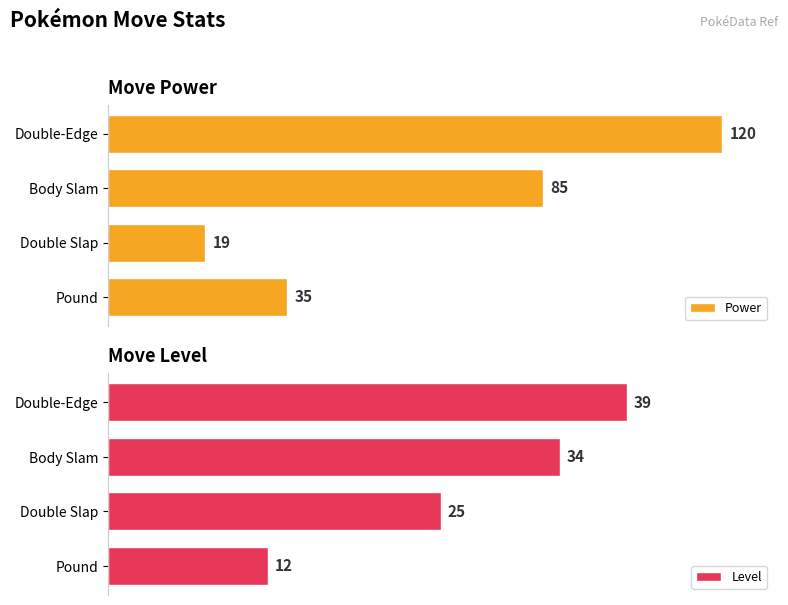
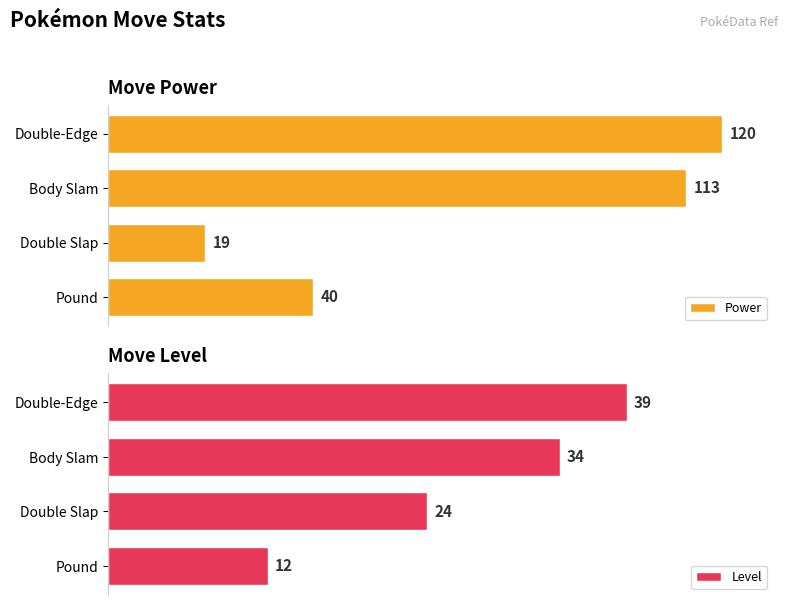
Move Power, Body Slam: 85 -> 113
Move Power, Pound: 35 -> 40
Move Level, Double Slap: 25 -> 24
